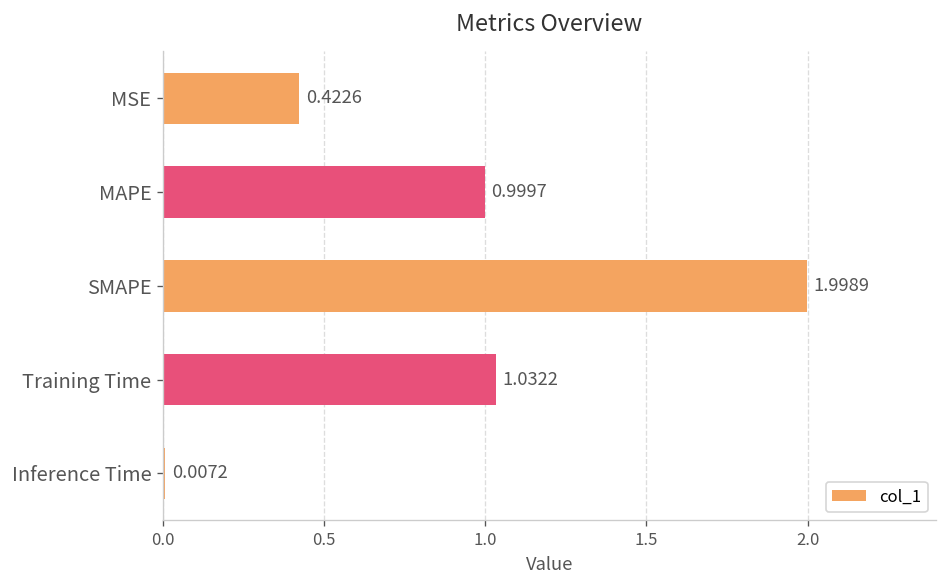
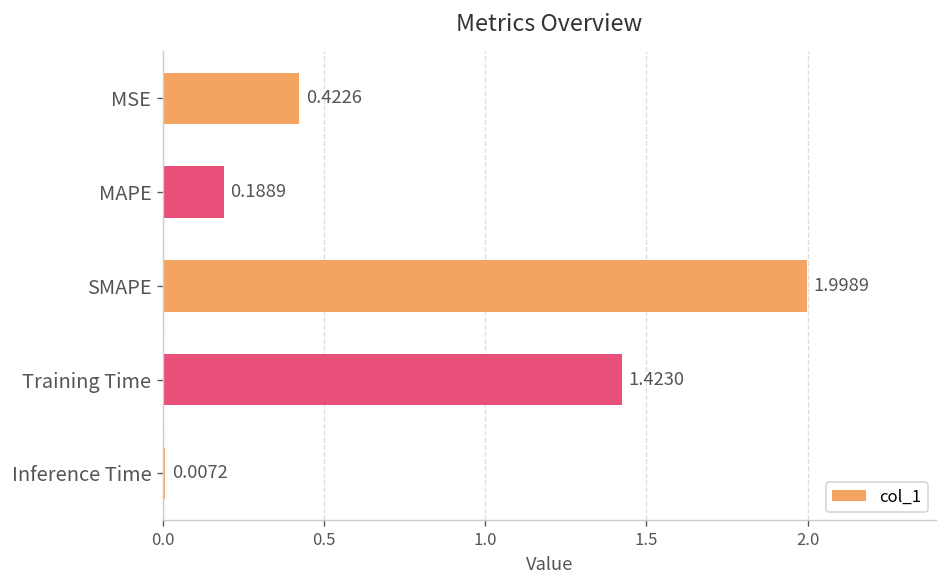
MAPE: 0.9997 -> 0.1889
Training Time: 1.0322 -> 1.4230
